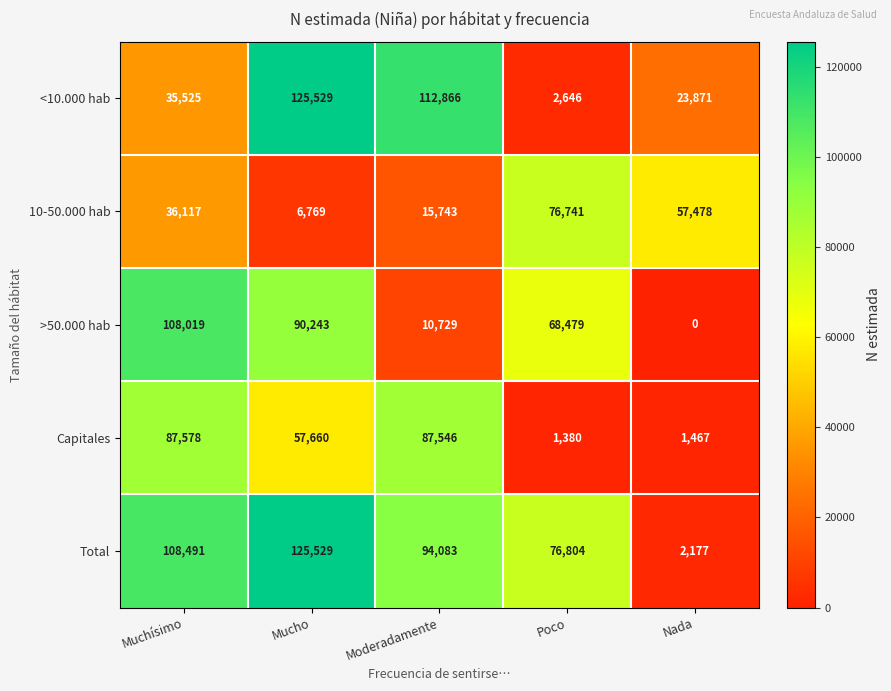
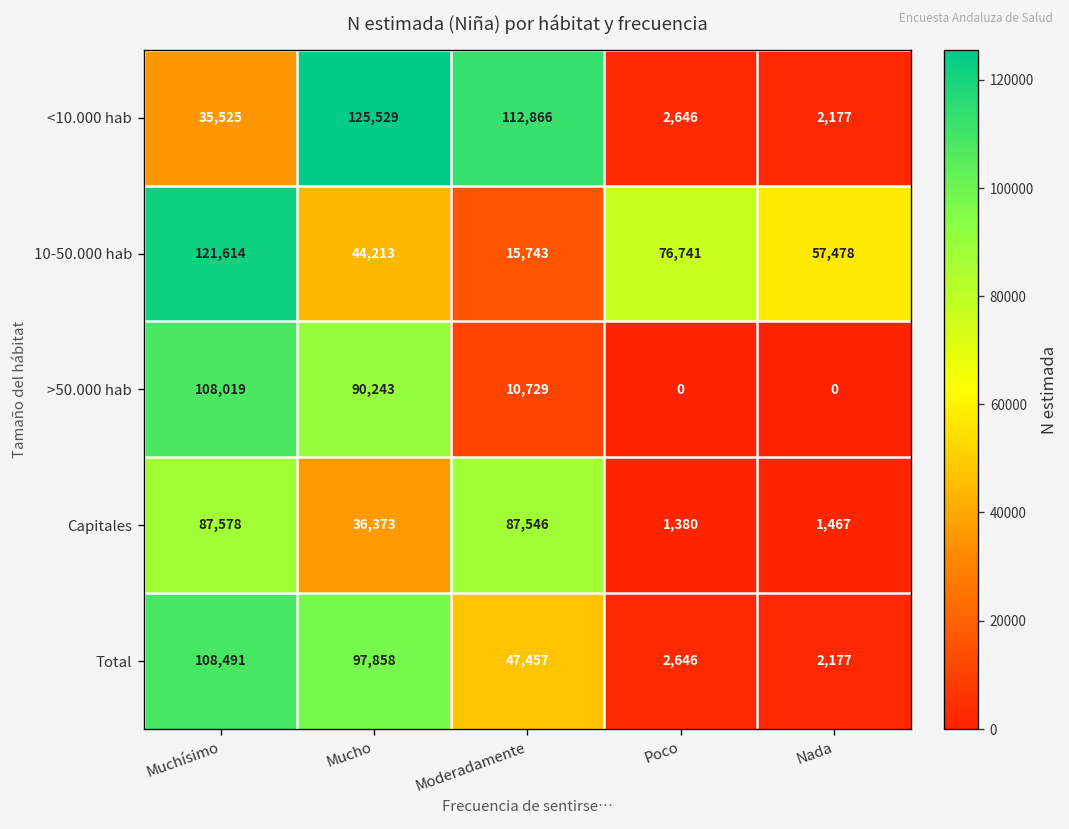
<10.000 hab, Nada: 23,871 -> 2,177
10-50.000 hab, Muchísimo: 36,117 -> 121,614
10-50.000 hab, Mucho: 6,769 -> 44,213
>50.000 hab, Poco: 68,479 -> 0
Capitales, Mucho: 57,660 -> 36,373
Total, Mucho: 125,529 -> 97,858
Total, Moderadamente: 94,083 -> 47,457
Total, Poco: 76,804 -> 2,646
